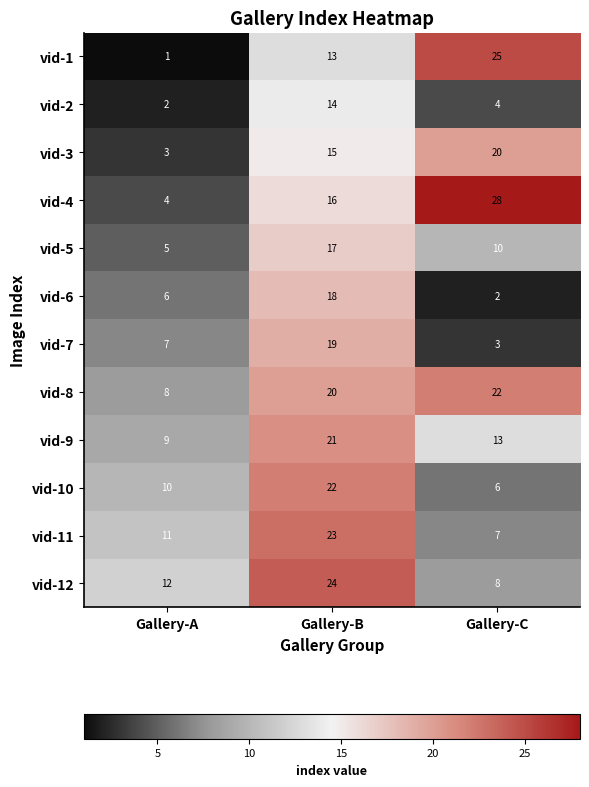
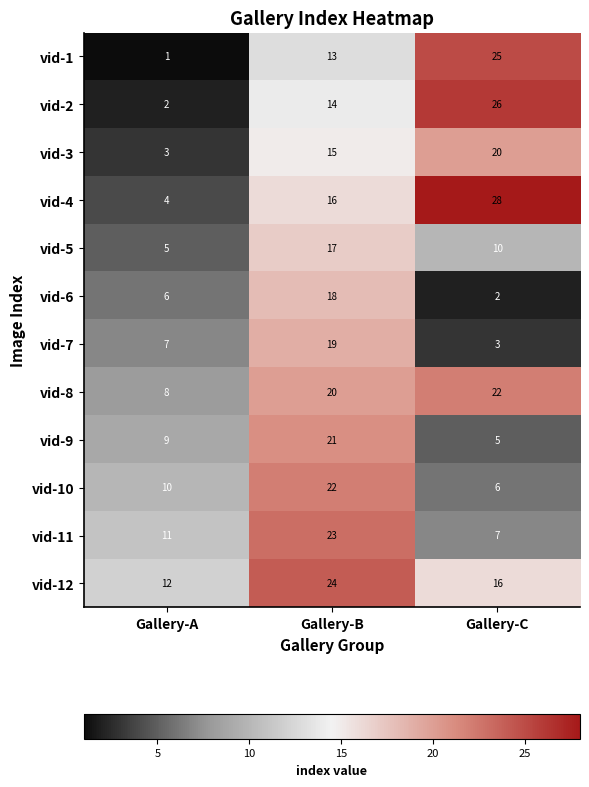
vid-2, Gallery-C: 4 -> 26
vid-9, Gallery-C: 13 -> 5
vid-12, Gallery-C: 8 -> 16
